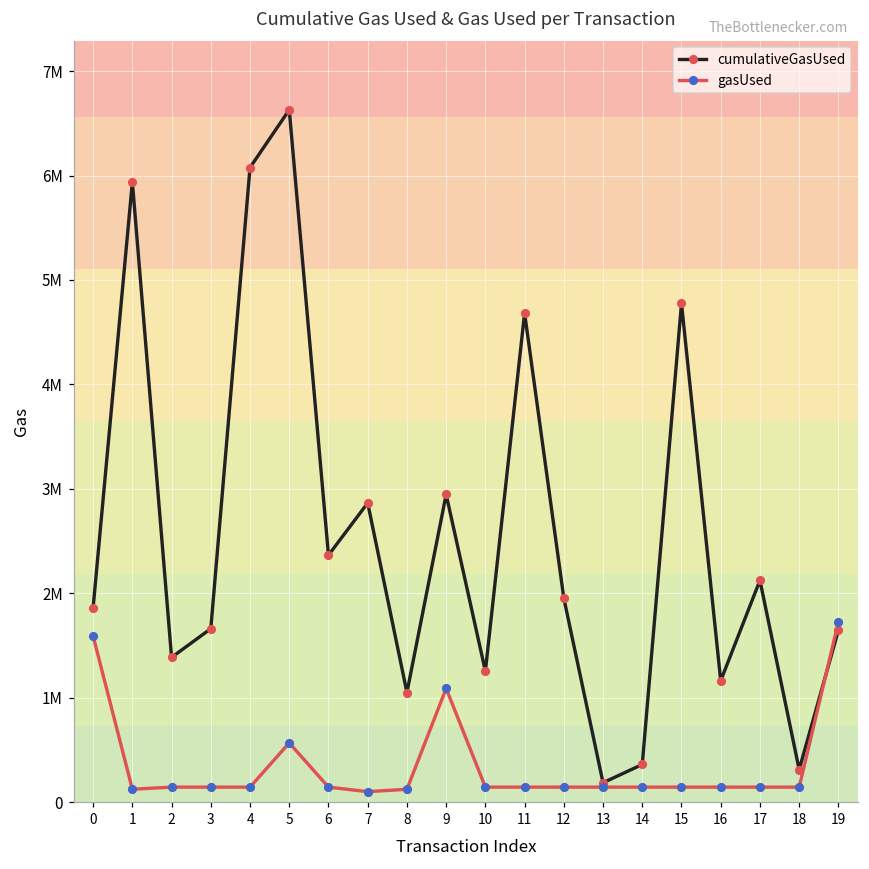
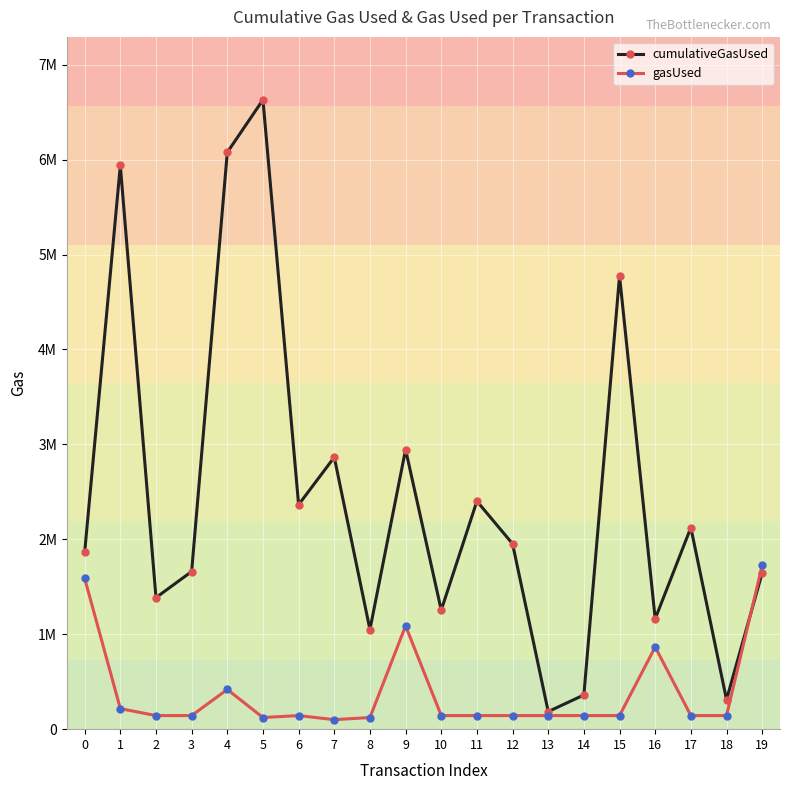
gasUsed, 1: 100000 -> 200000
gasUsed, 4: 100000 -> 400000
gasUsed, 5: 600000 -> 100000
cumulativeGasUsed, 11: 4700000 -> 2400000
gasUsed, 16: 100000 -> 900000
